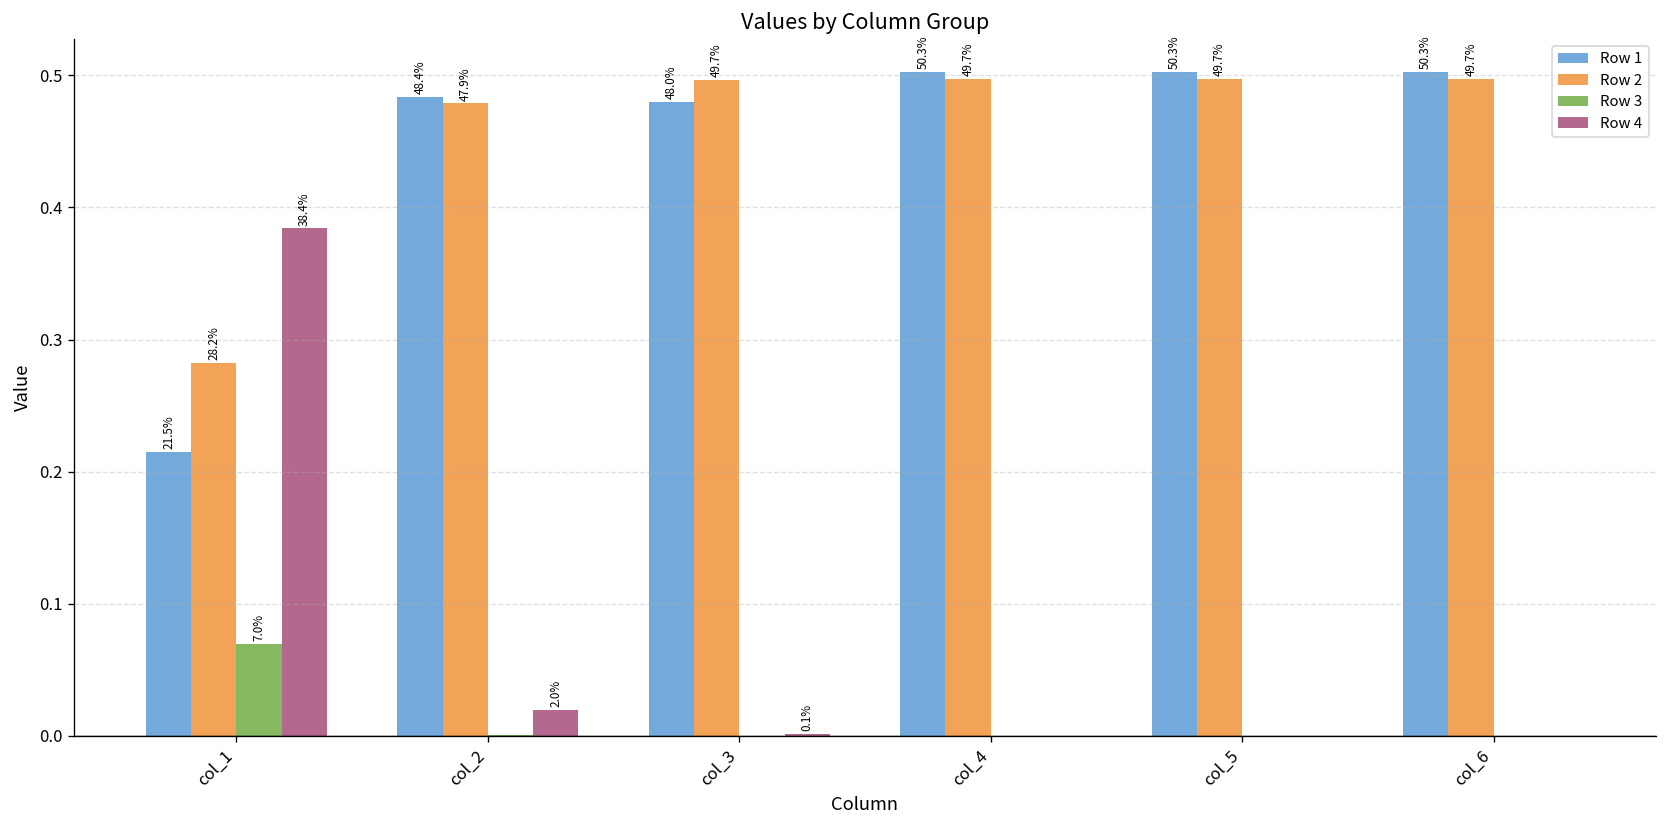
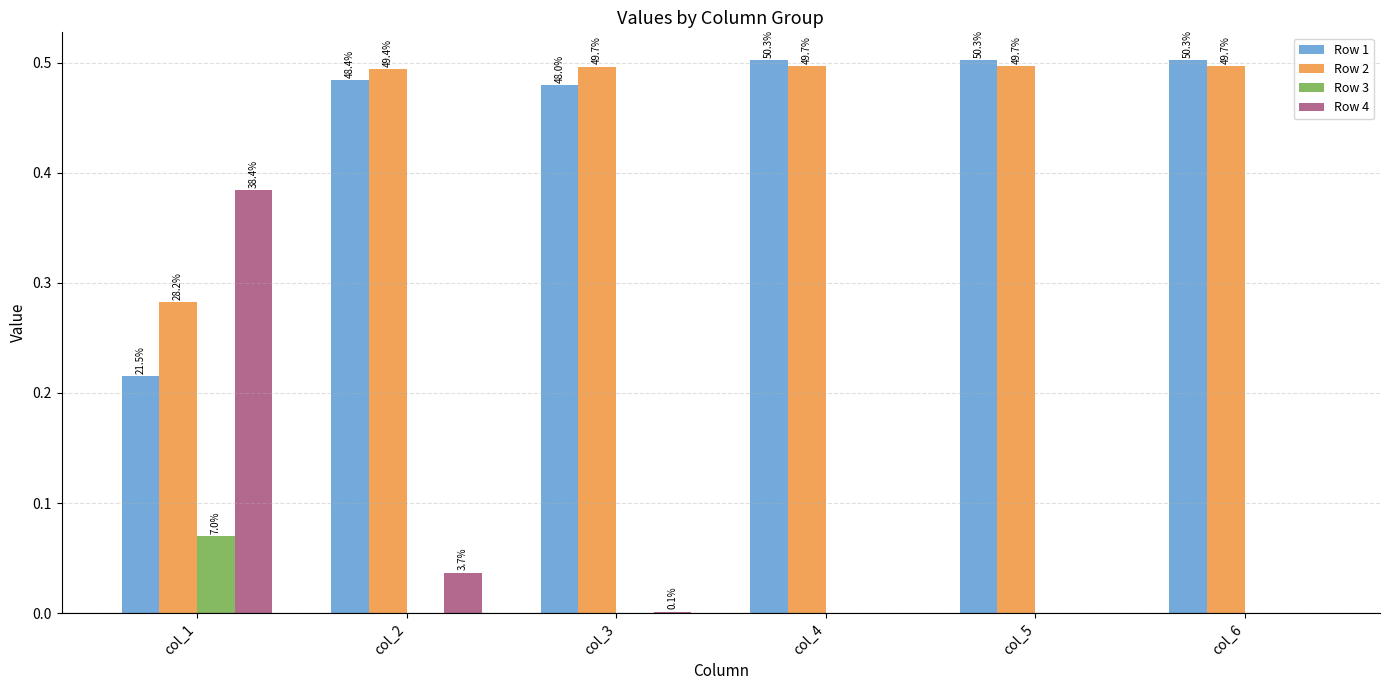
Row 2, col_2: 47.9% -> 49.4%
Row 4, col_2: 2.0% -> 3.7%
